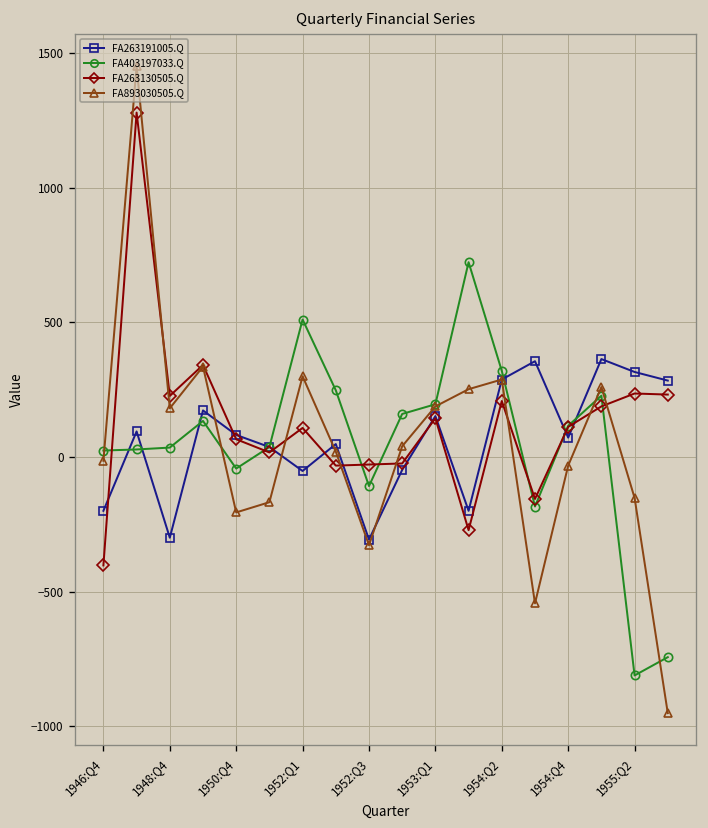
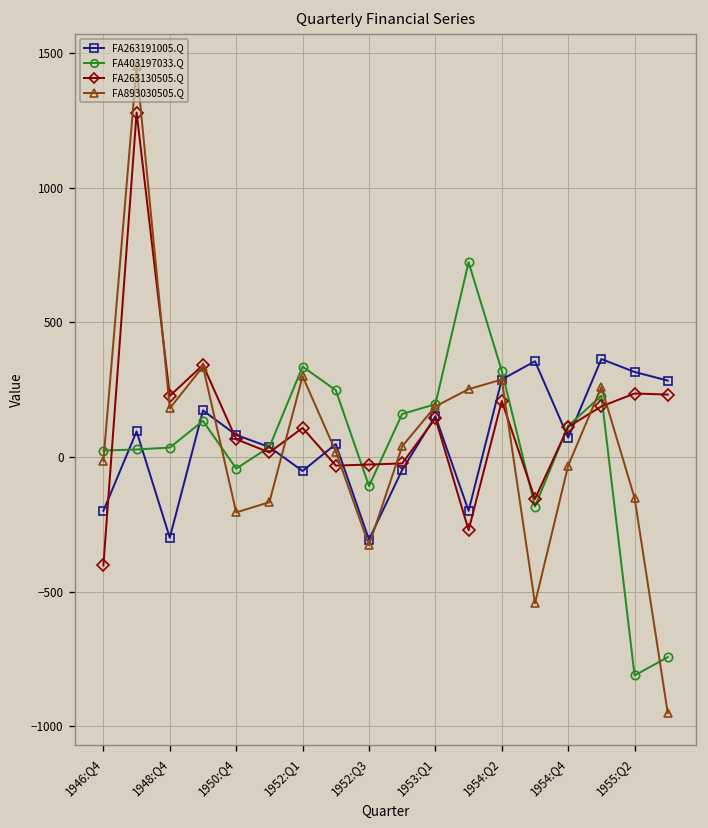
FA403197033.Q, 1952:Q1: 510 -> 340
